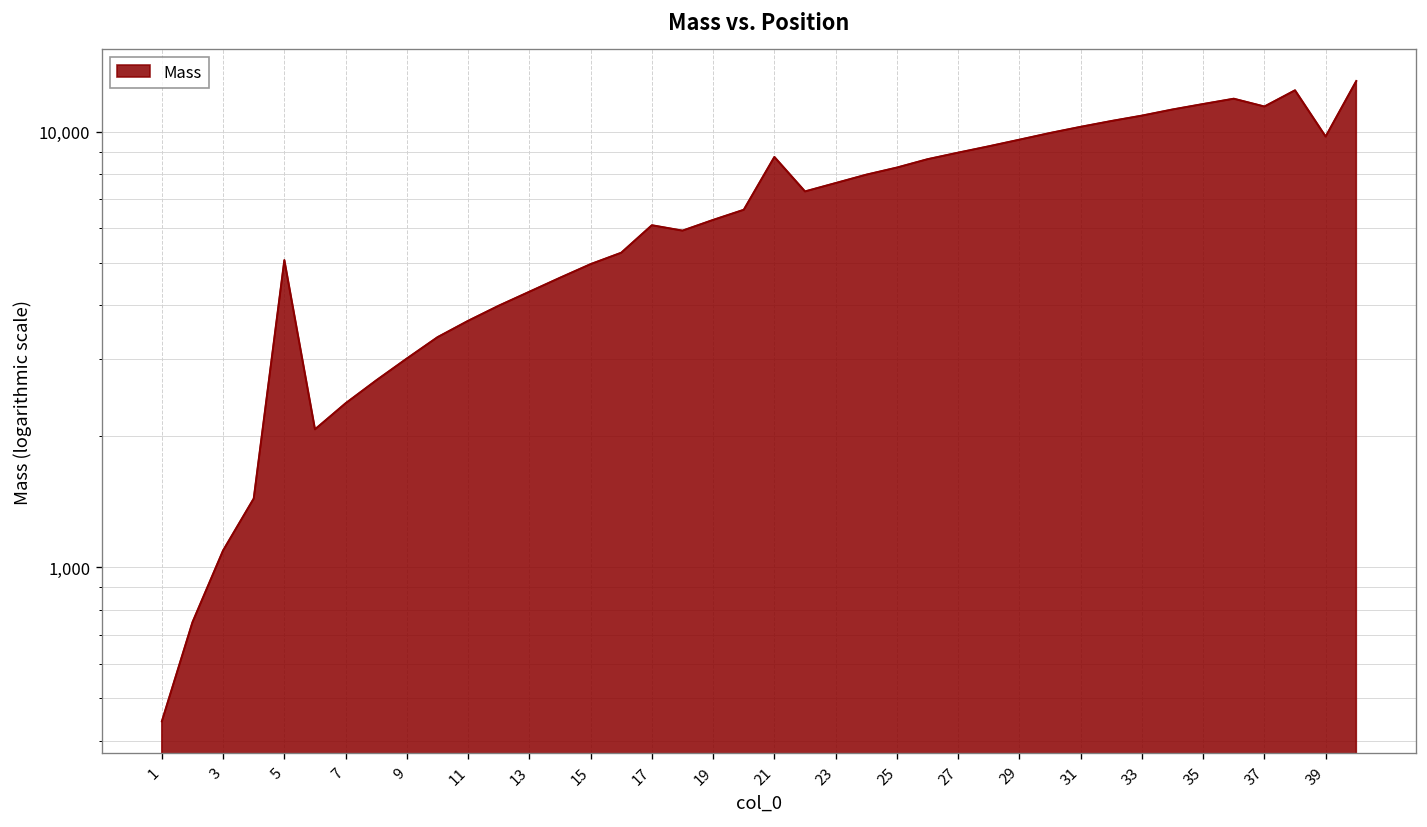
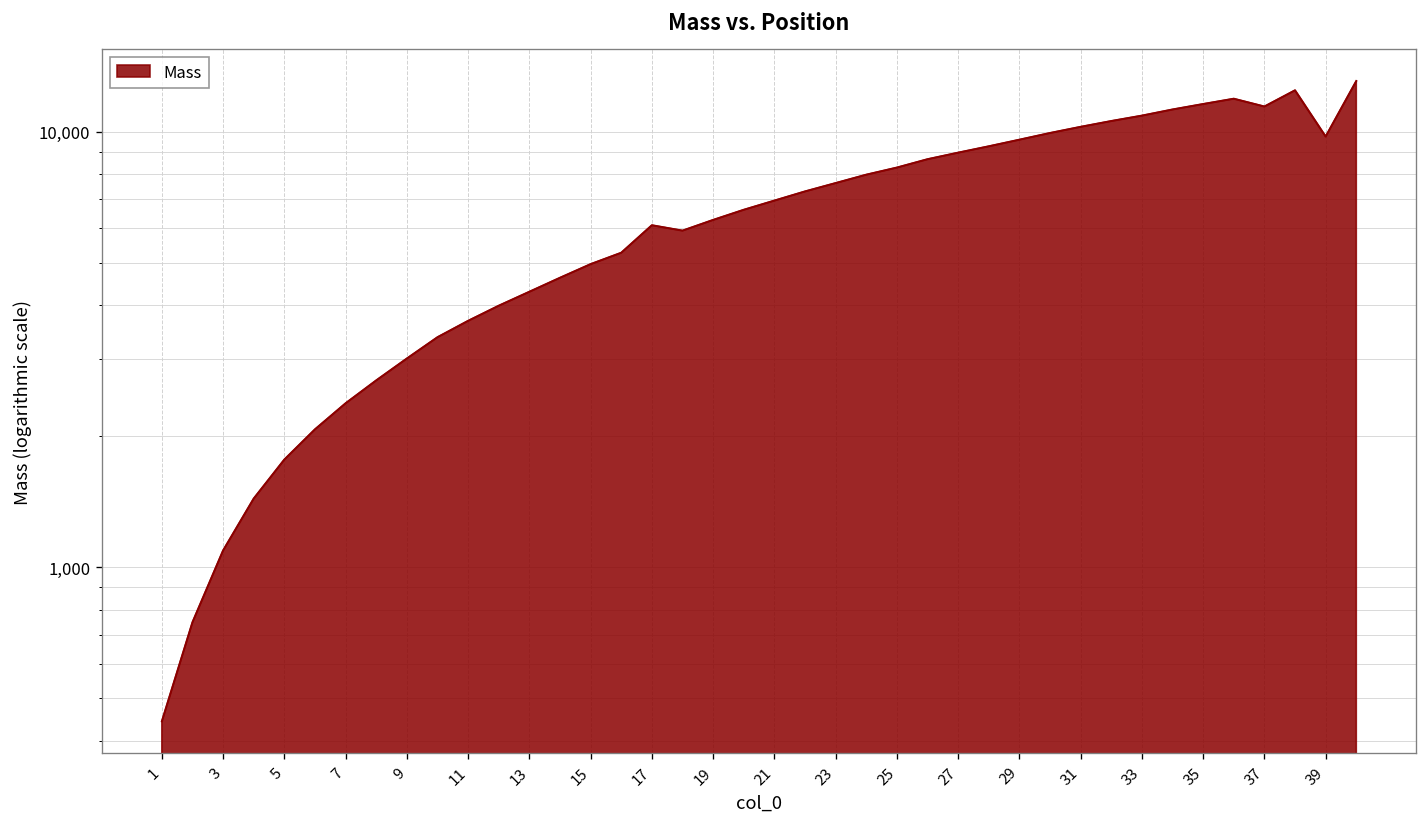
5: 5,100 -> 1,800
21: 8,700 -> 6,900
